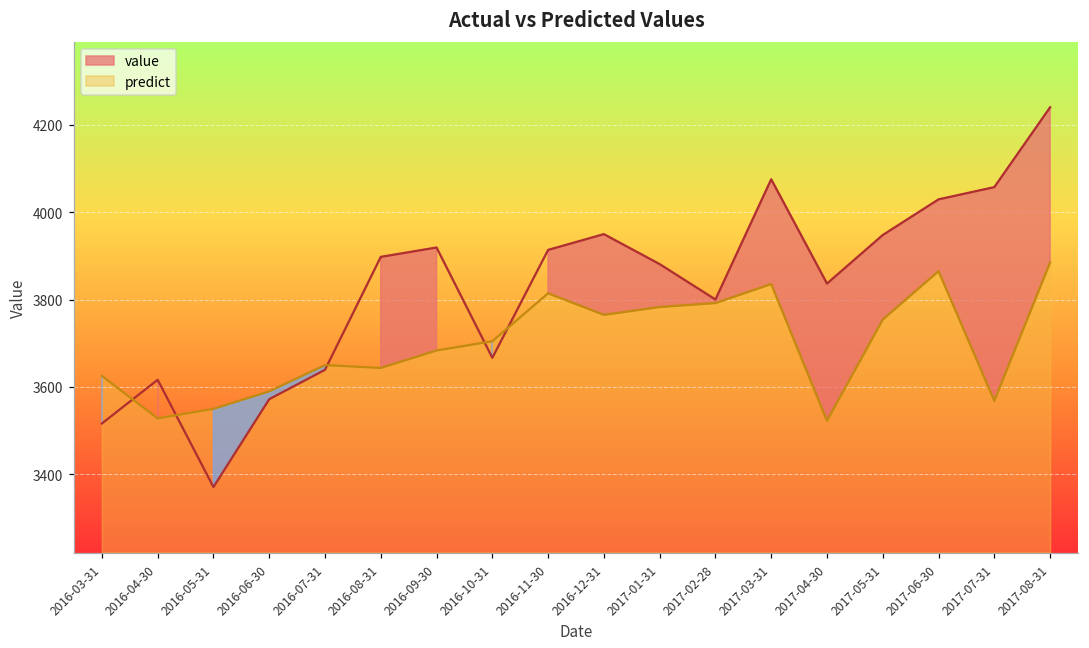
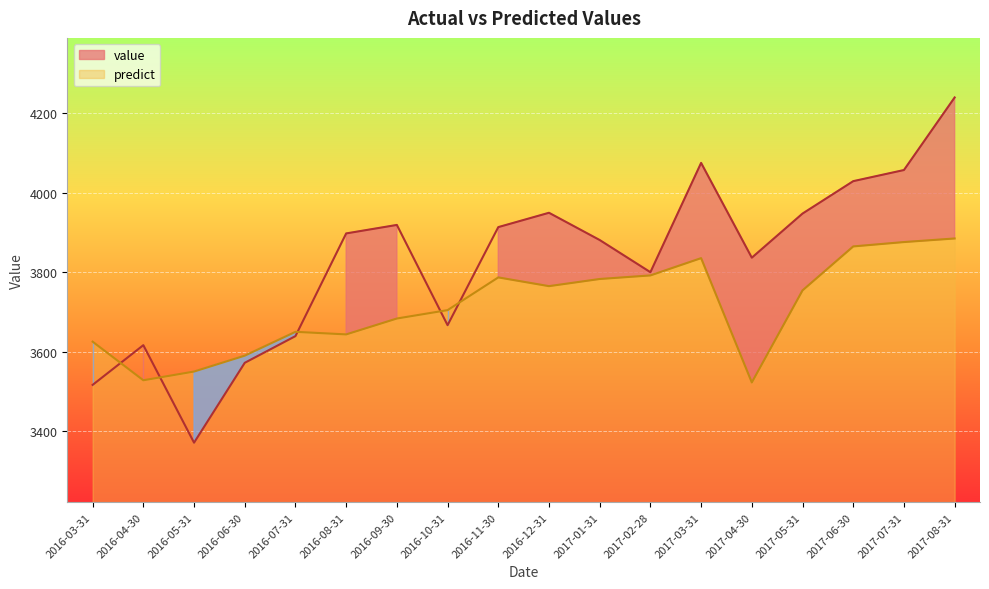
predict, 2016-11-30: 3810 -> 3790
predict, 2017-07-31: 3570 -> 3880
